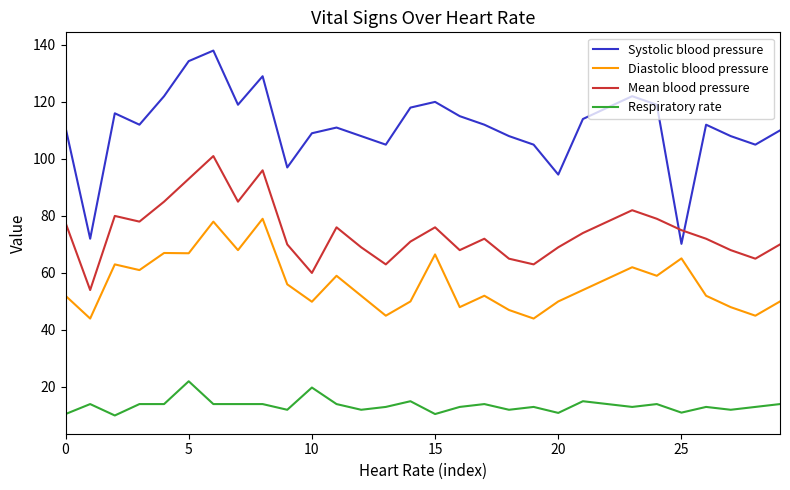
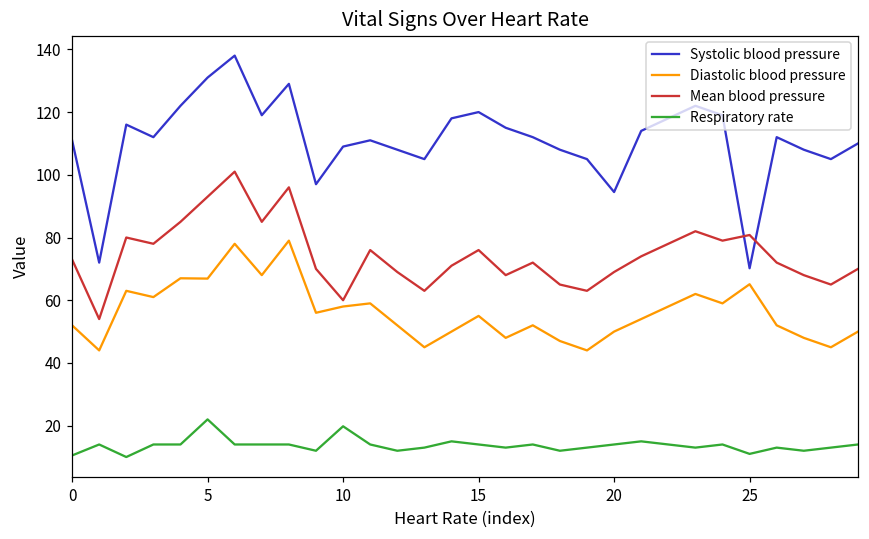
Mean blood pressure, 0: 78 -> 73
Systolic blood pressure, 5: 134 -> 131
Diastolic blood pressure, 10: 50 -> 58
Diastolic blood pressure, 15: 67 -> 55
Respiratory rate, 15: 11 -> 14
Respiratory rate, 20: 11 -> 14
Mean blood pressure, 25: 75 -> 81
